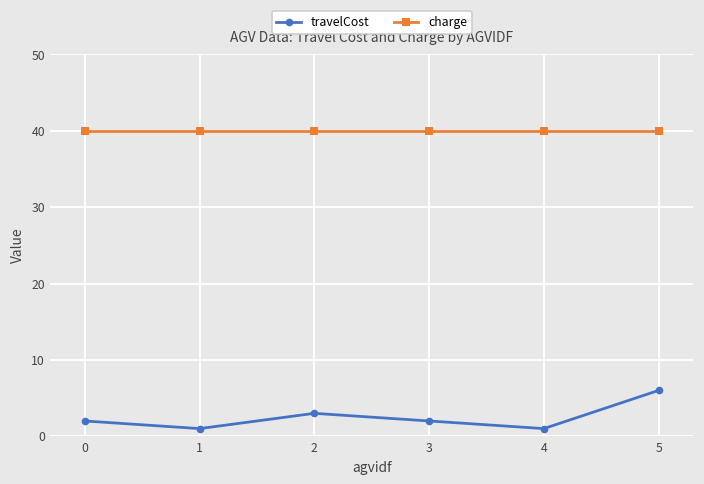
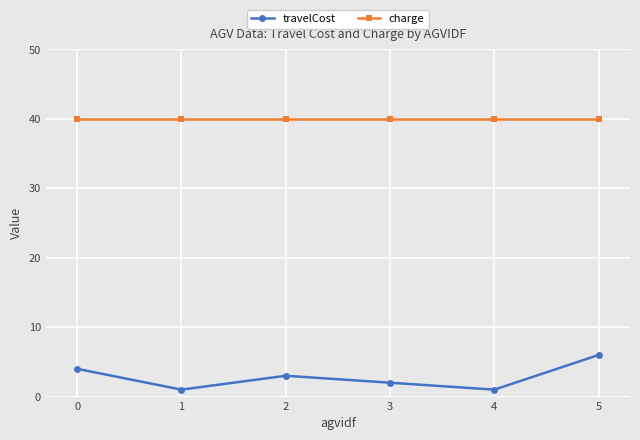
travelCost, 0: 2 -> 4
